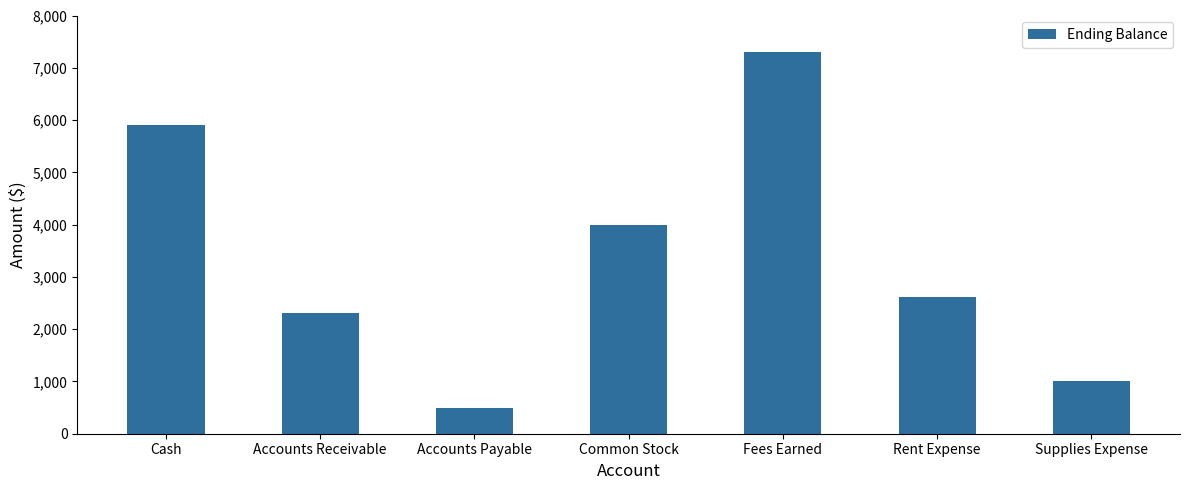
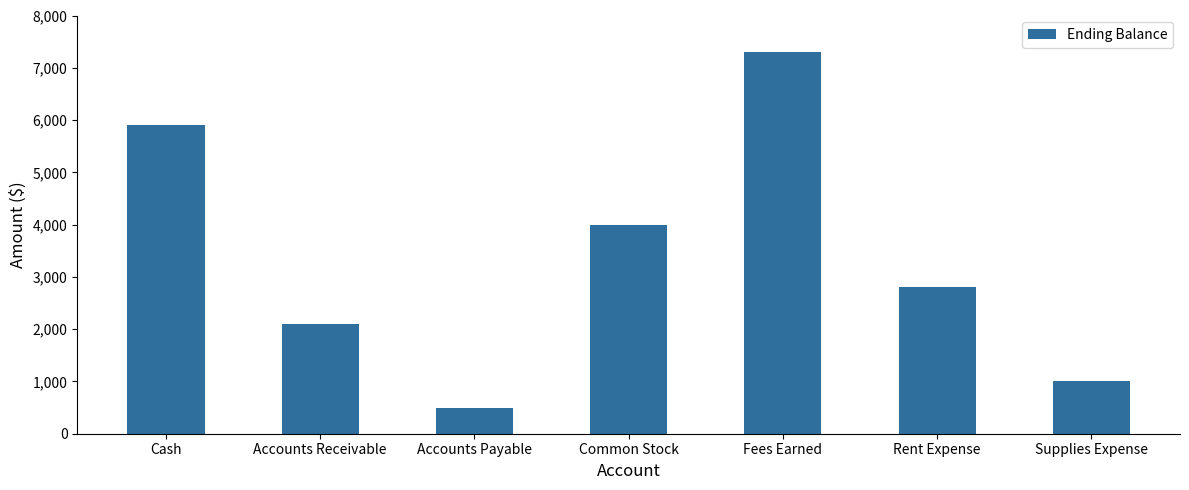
Accounts Receivable: 2,300 -> 2,100
Rent Expense: 2,600 -> 2,800
